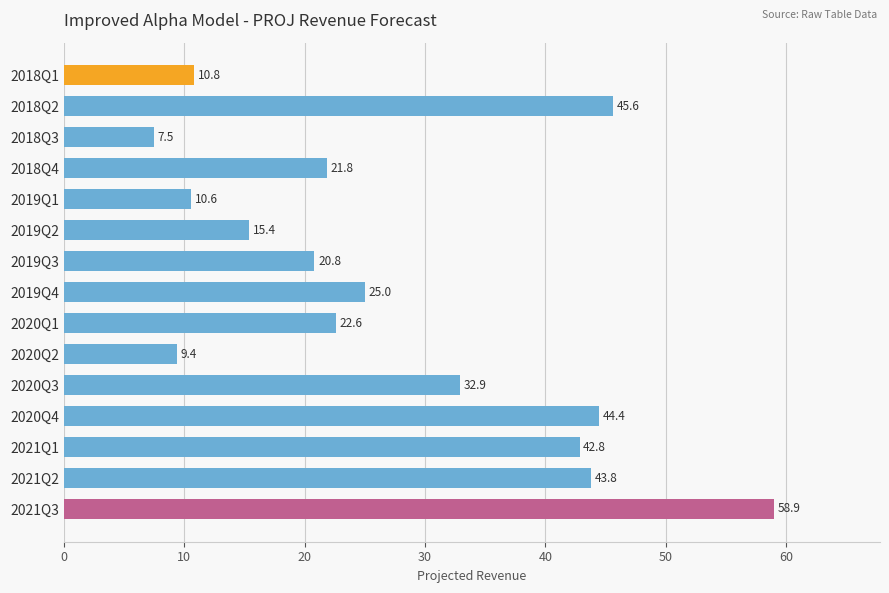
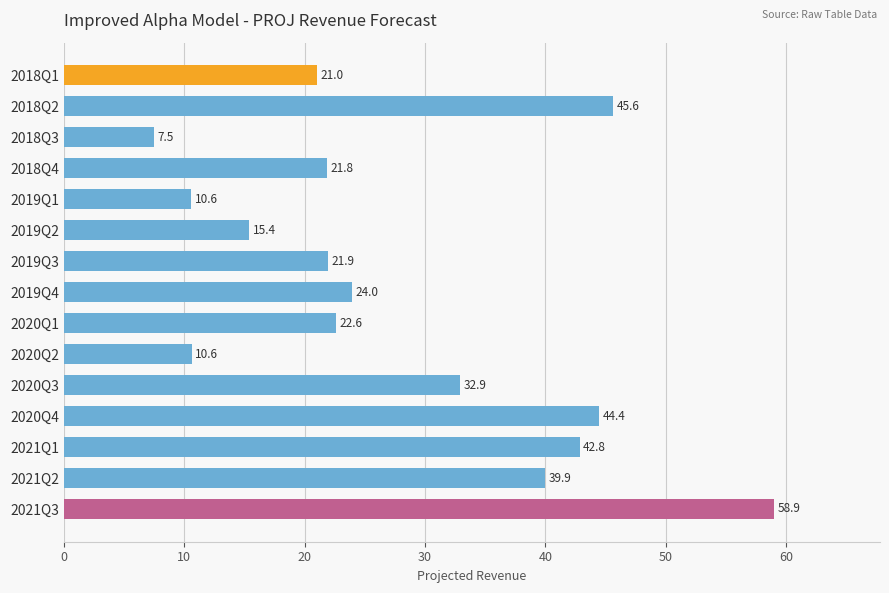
2018Q1: 10.8 -> 21.0
2019Q3: 20.8 -> 21.9
2019Q4: 25.0 -> 24.0
2020Q2: 9.4 -> 10.6
2021Q2: 43.8 -> 39.9
